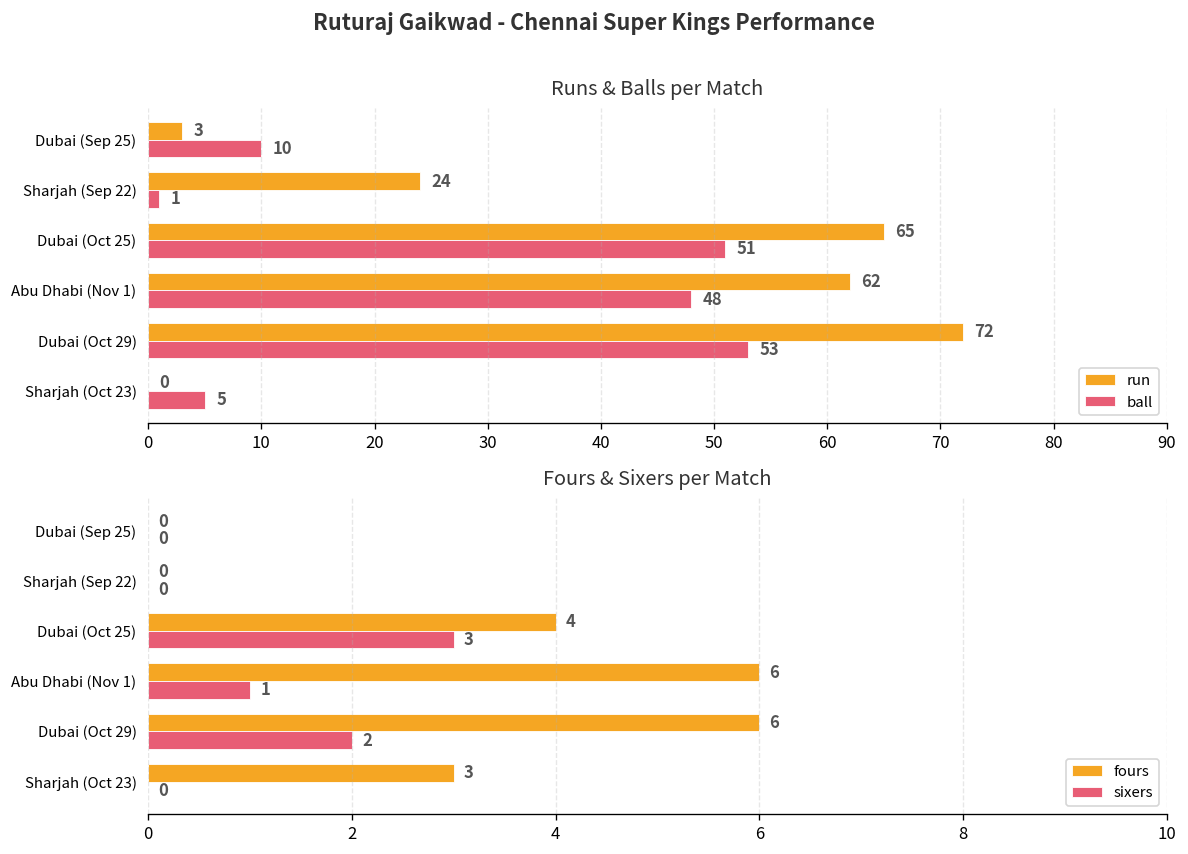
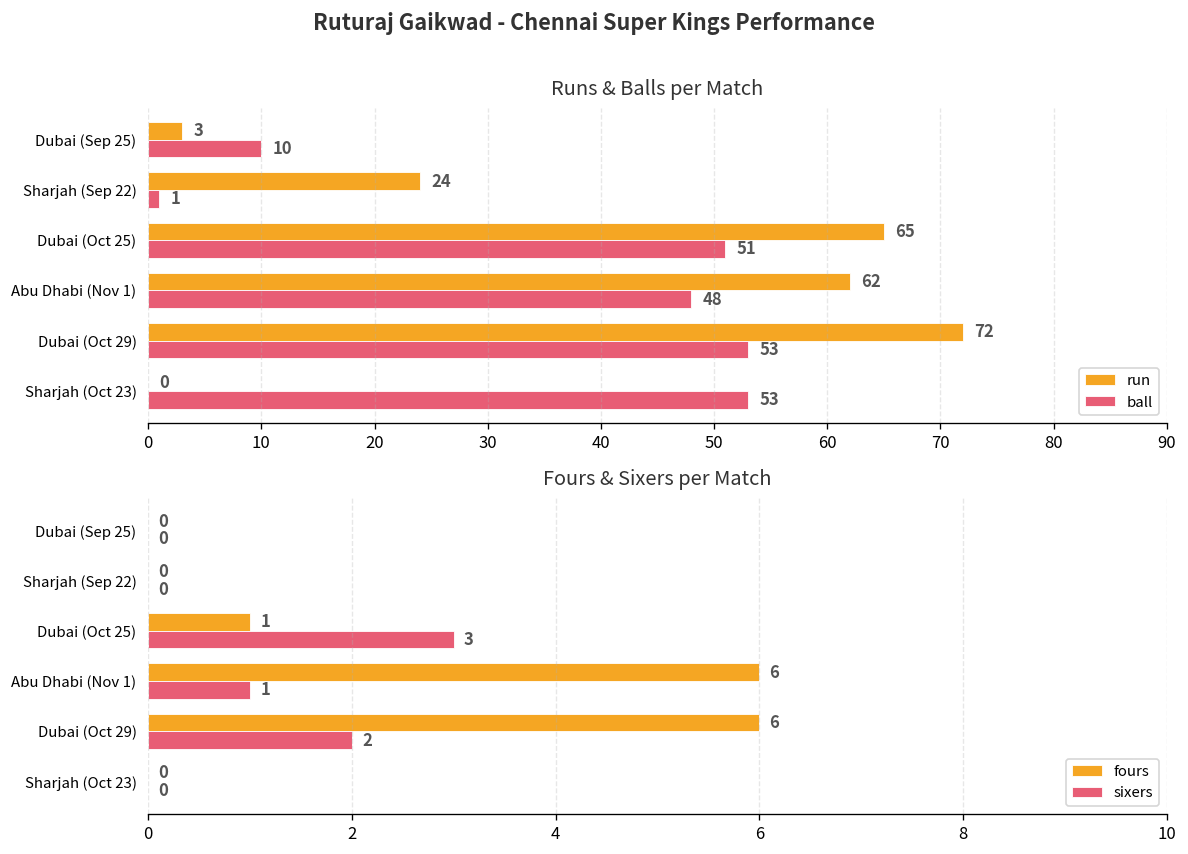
Runs & Balls per Match, ball, Sharjah (Oct 23): 5 -> 53
Fours & Sixers per Match, fours, Dubai (Oct 25): 4 -> 1
Fours & Sixers per Match, fours, Sharjah (Oct 23): 3 -> 0
